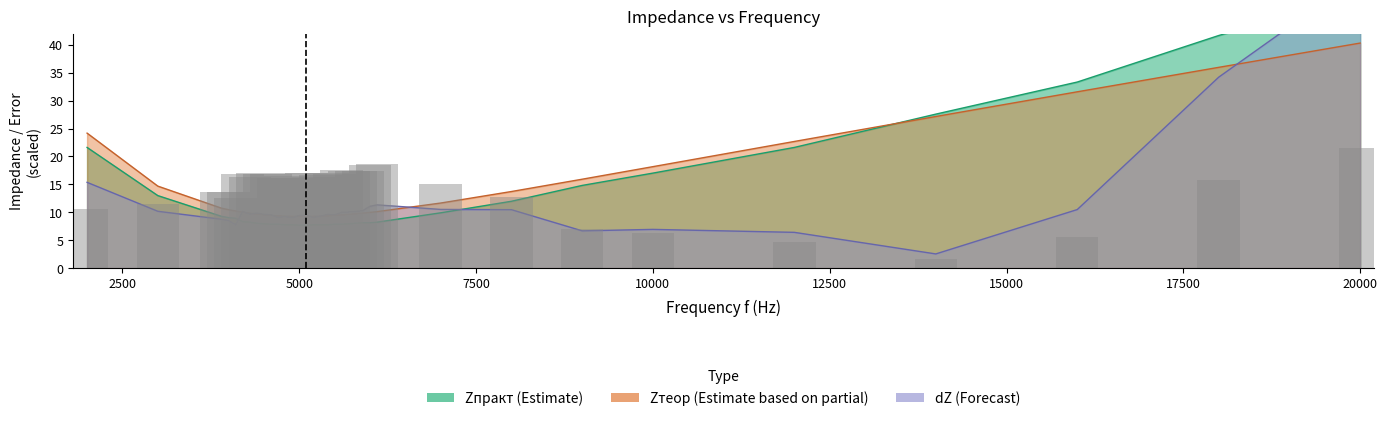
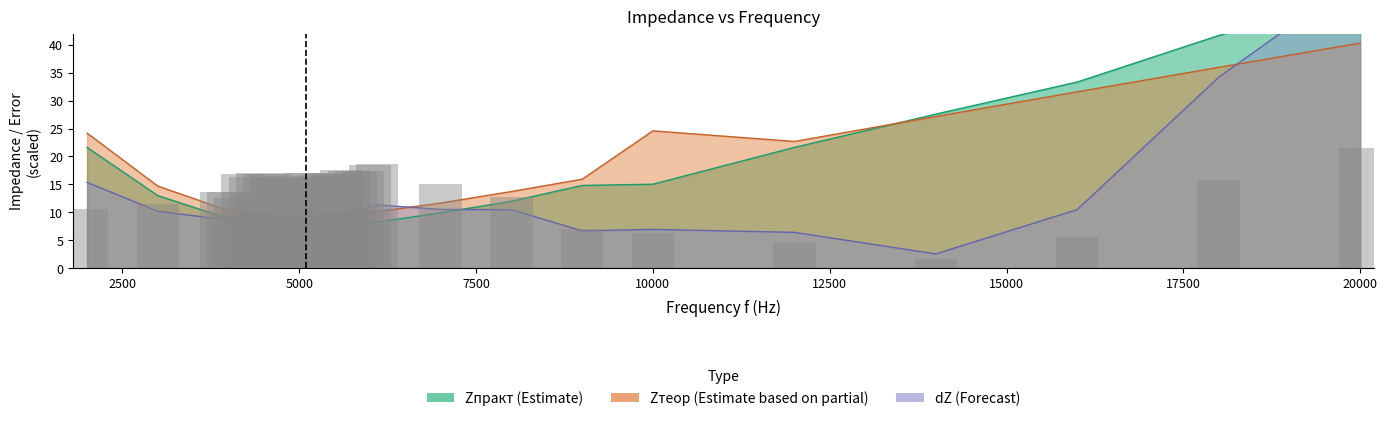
Zпракт (Estimate), 10000: 17 -> 15
Zтеор (Estimate based on partial), 10000: 18 -> 25
